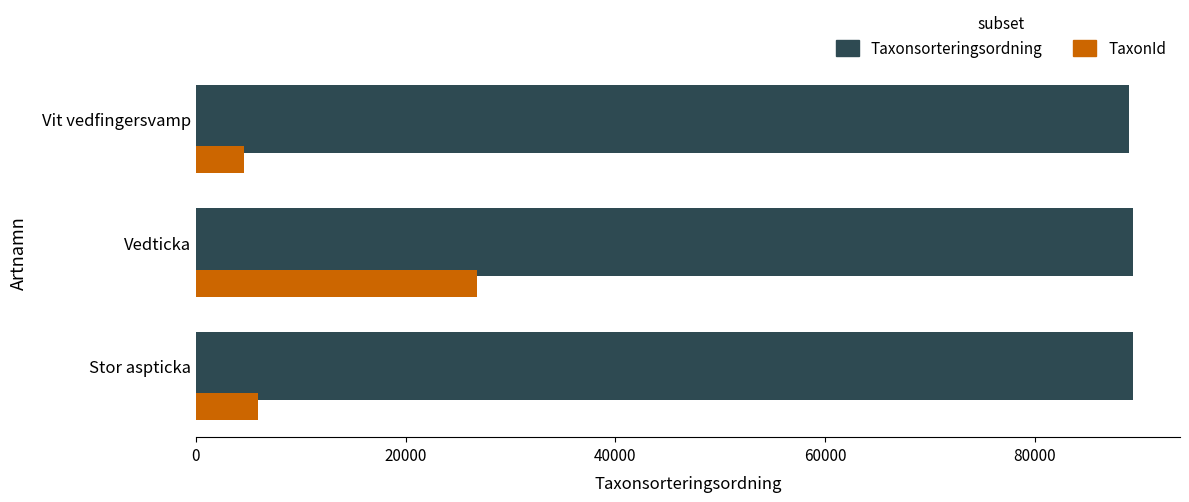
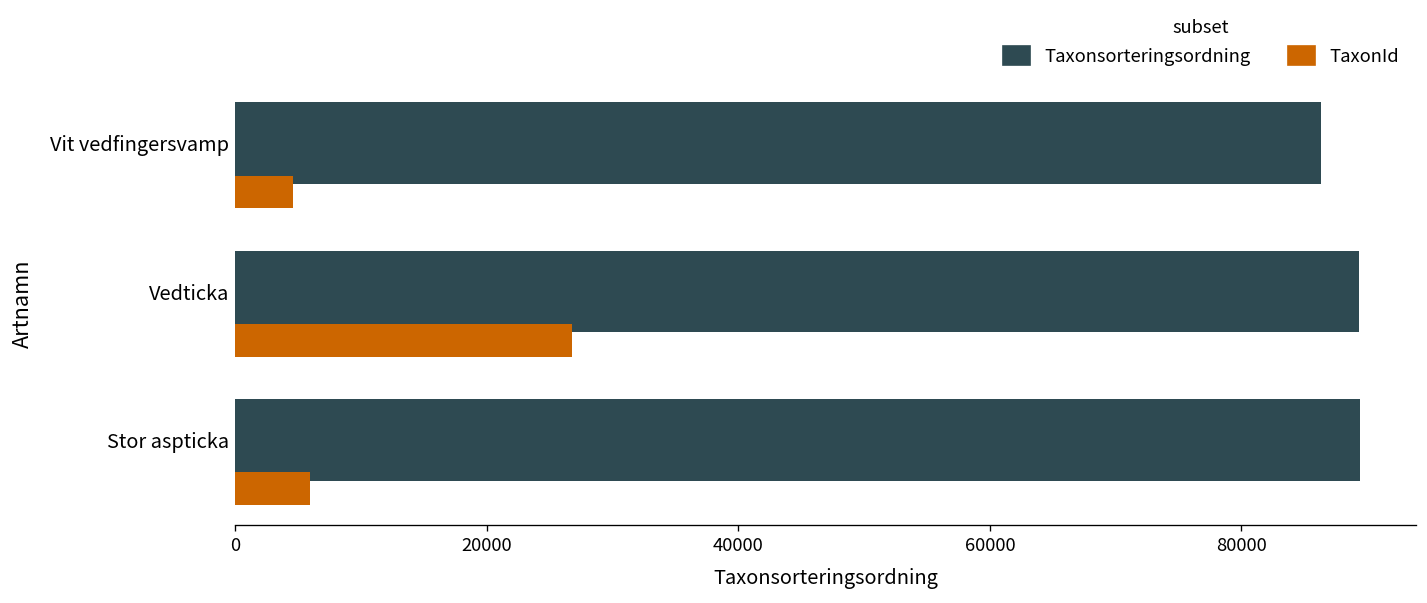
Taxonsorteringsordning, Vit vedfingersvamp: 89000 -> 86300
